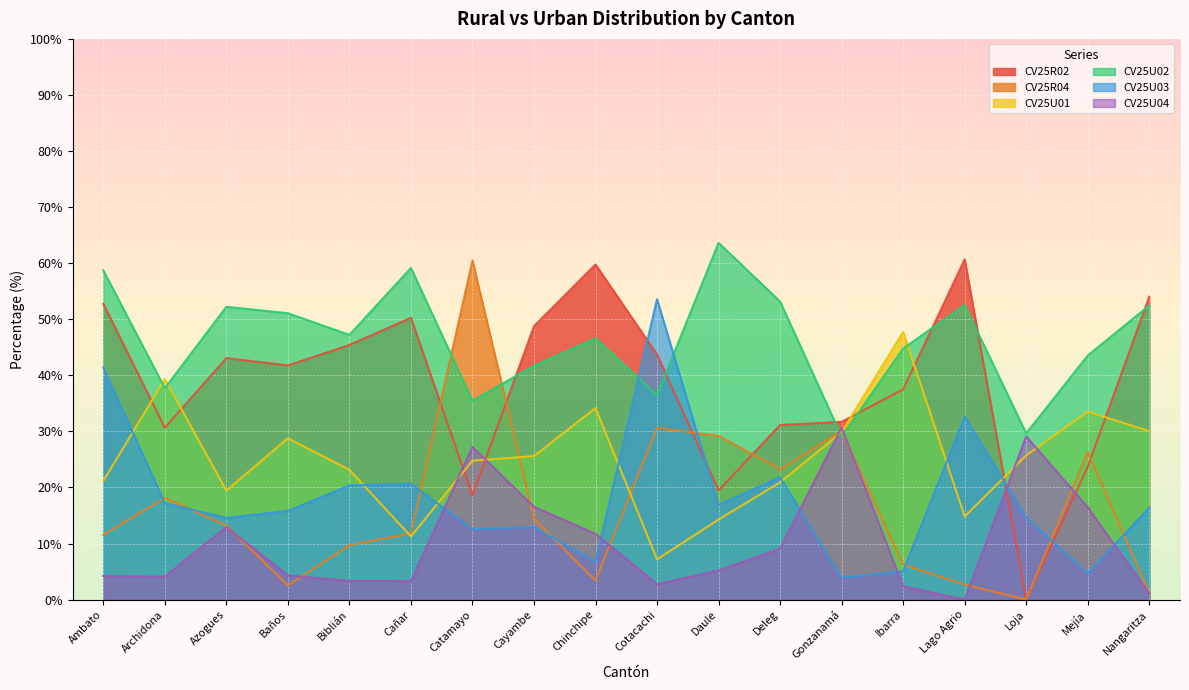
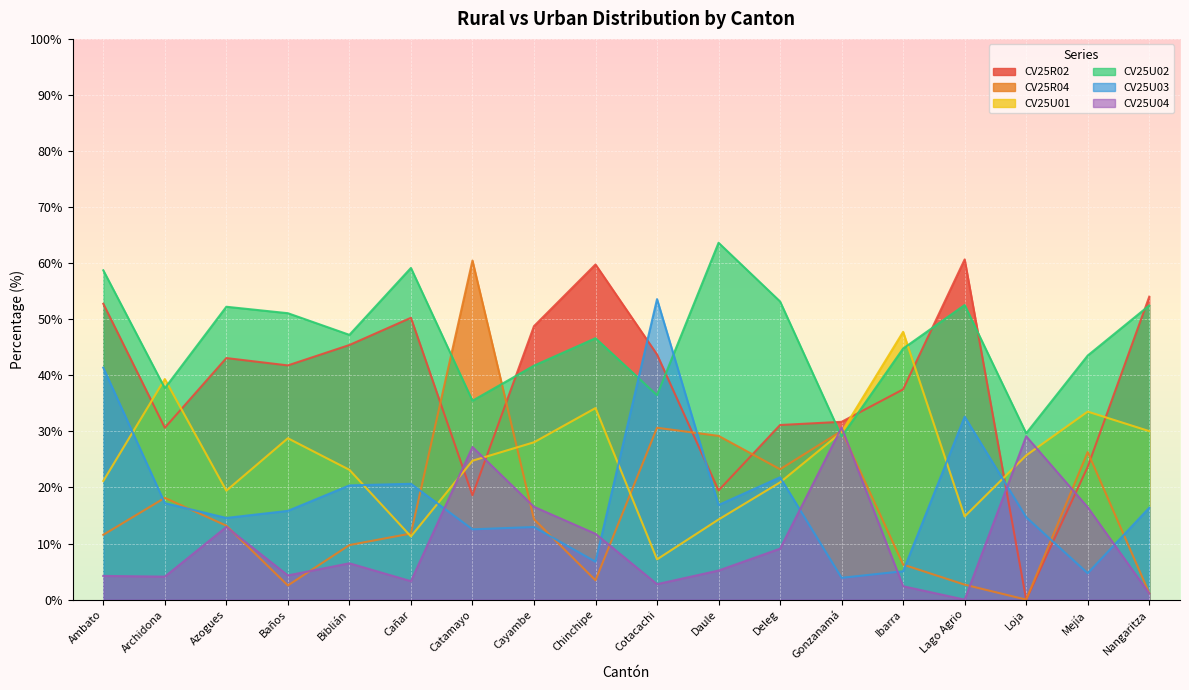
CV25U04, Biblián: 3% -> 6%
CV25U01, Cayambe: 26% -> 28%
